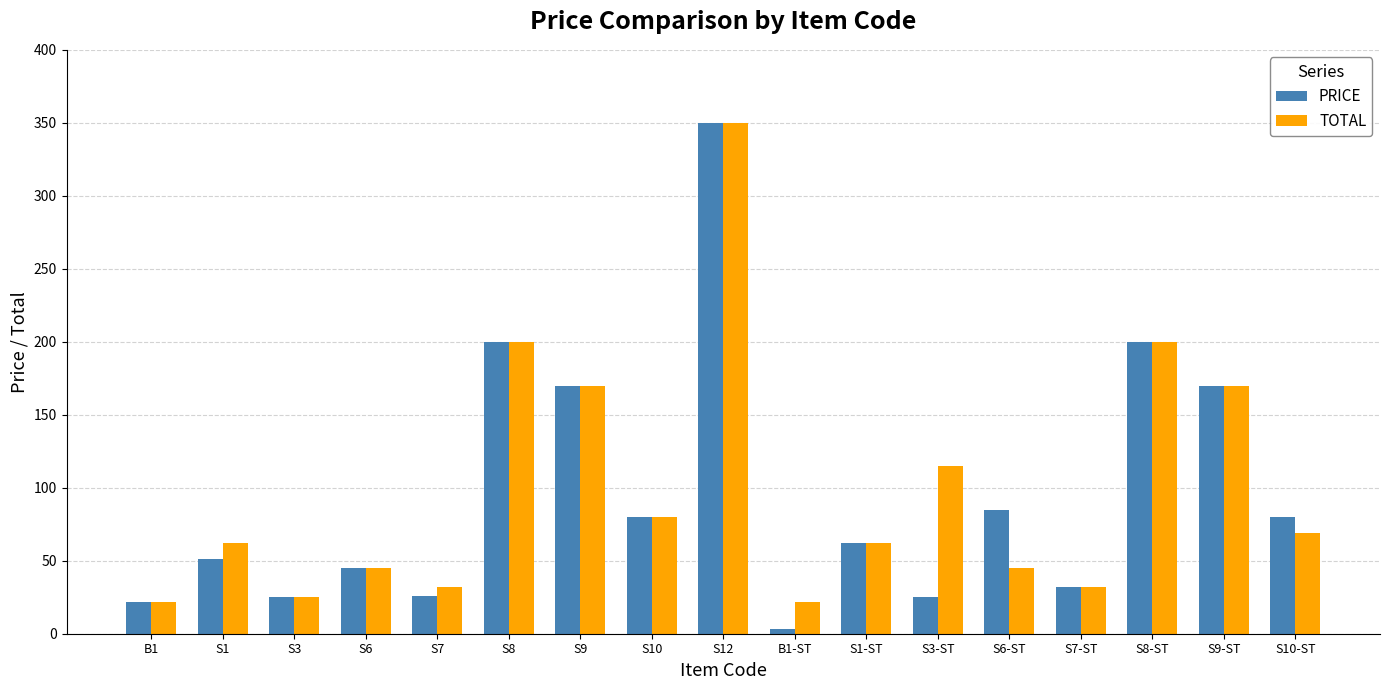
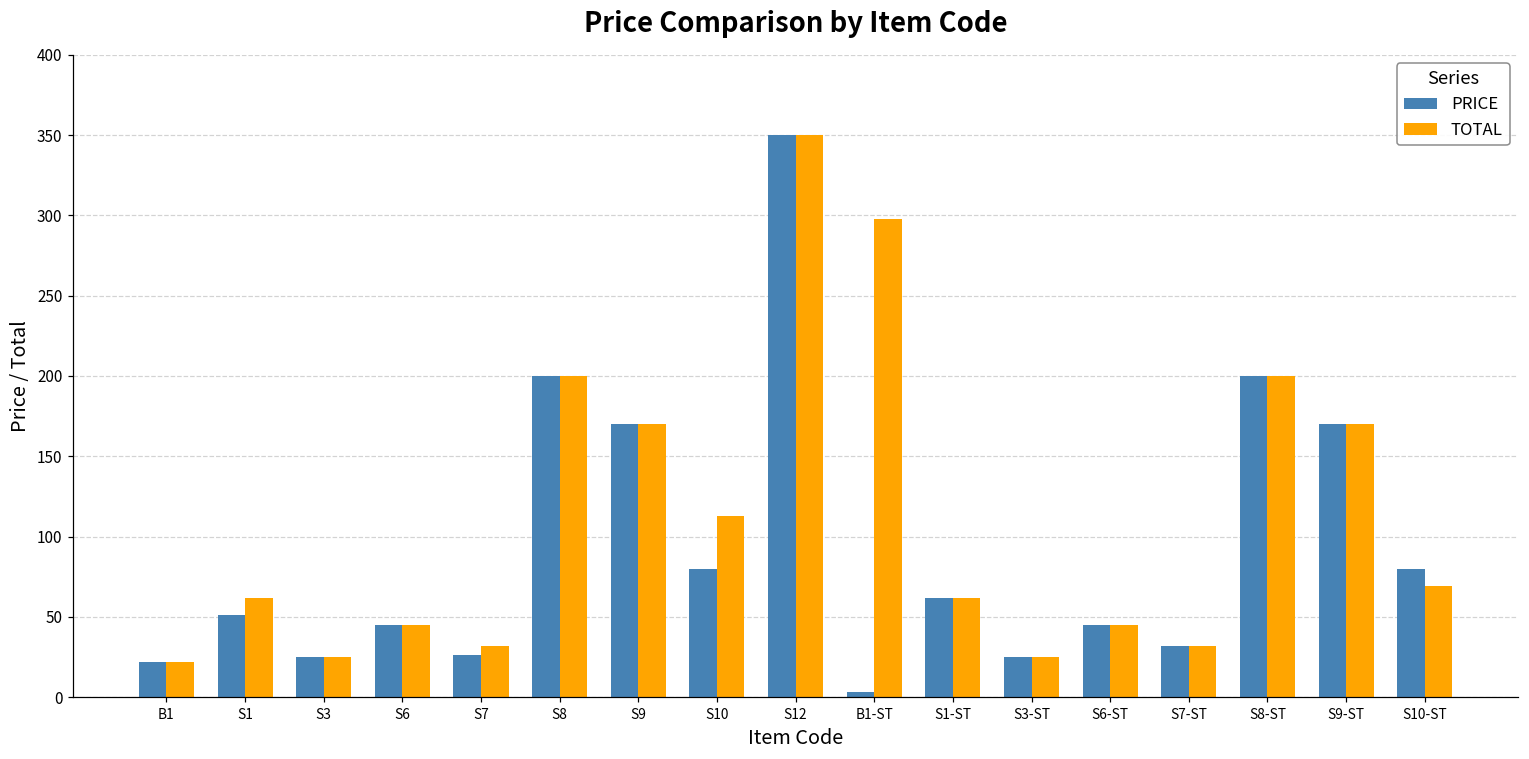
TOTAL, S10: 80 -> 113
TOTAL, B1-ST: 22 -> 298
TOTAL, S3-ST: 115 -> 25
PRICE, S6-ST: 85 -> 45
